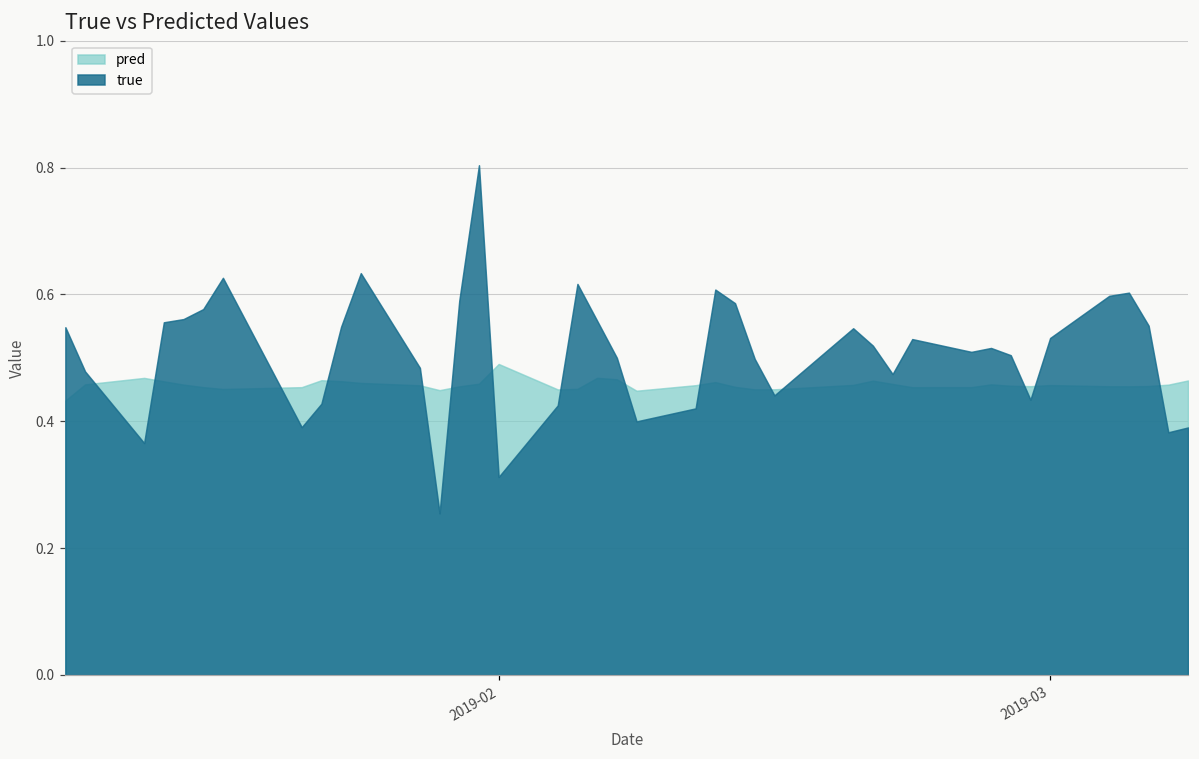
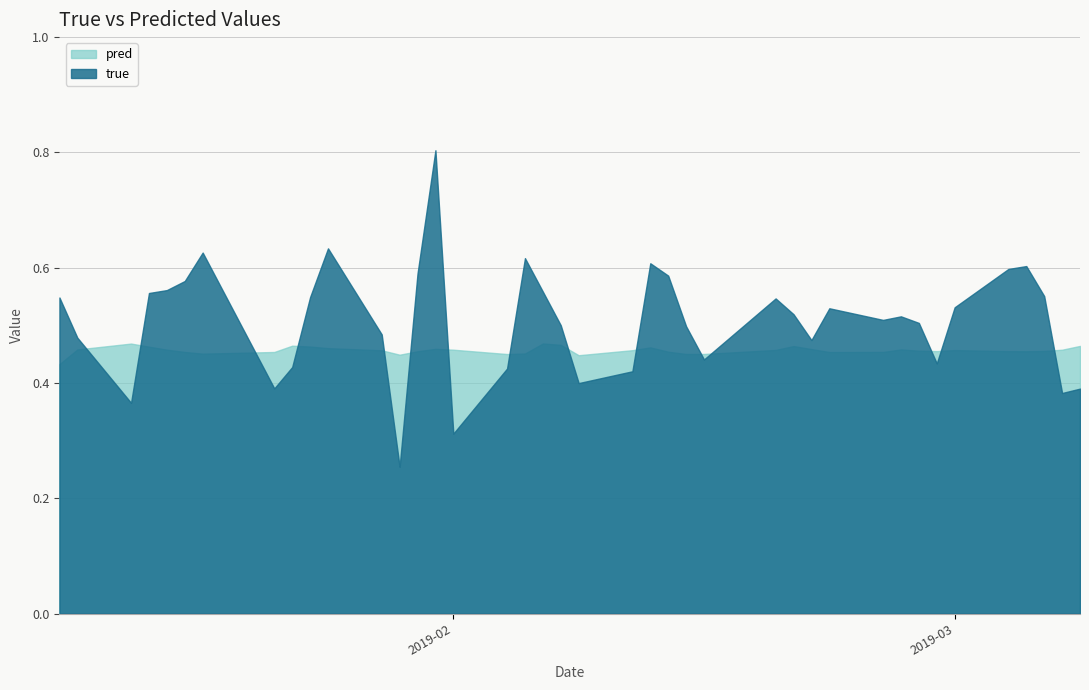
pred, 2019-02: 0.49 -> 0.46
